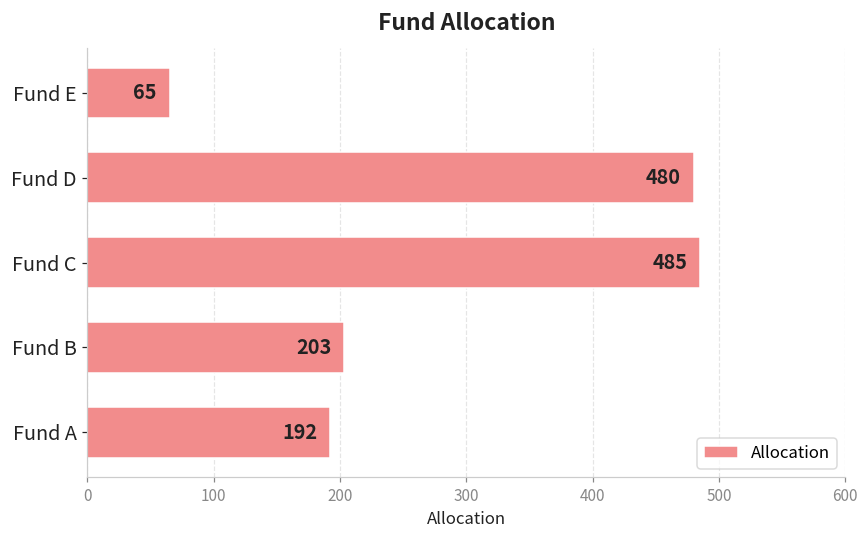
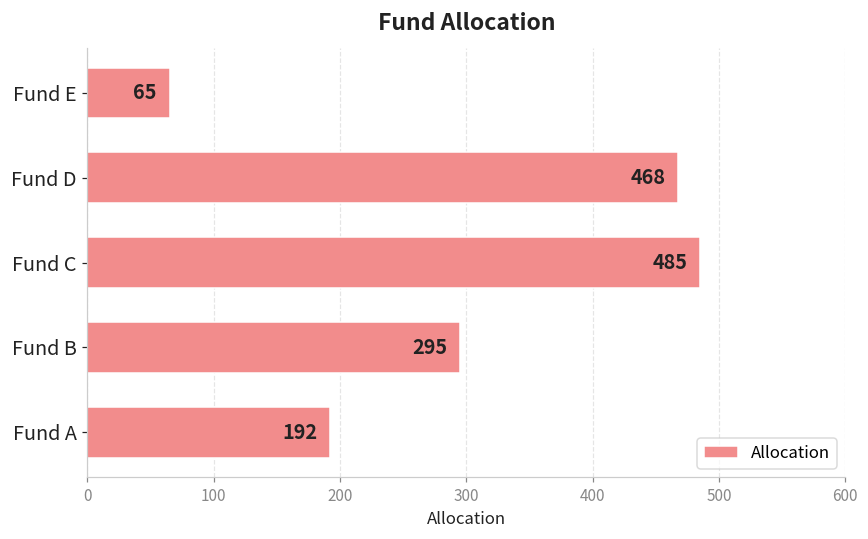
Fund D: 480 -> 468
Fund B: 203 -> 295
